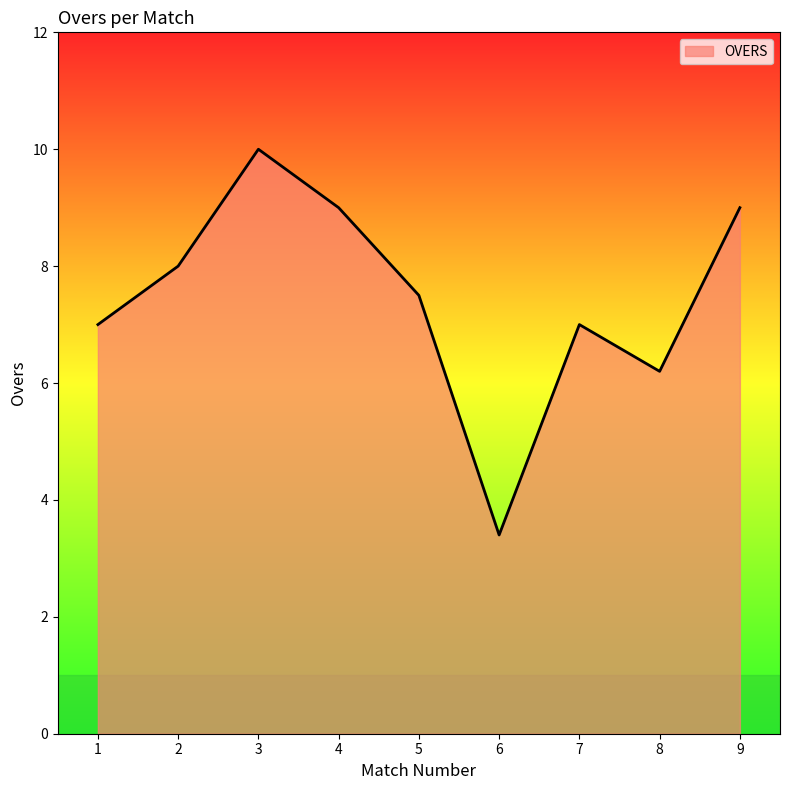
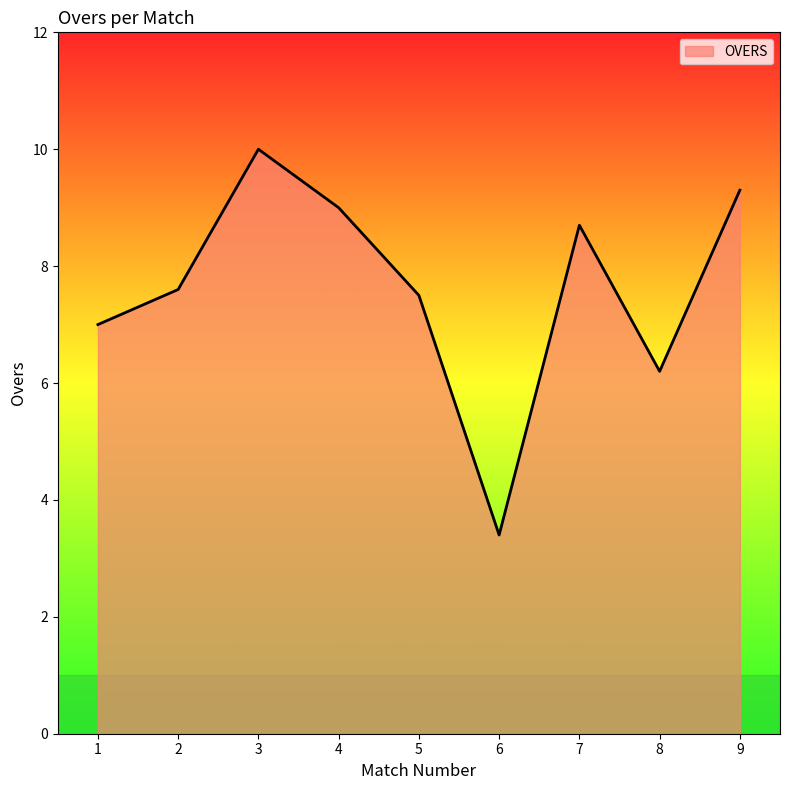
2: 8.0 -> 7.6
7: 7.0 -> 8.7
9: 9.0 -> 9.3
